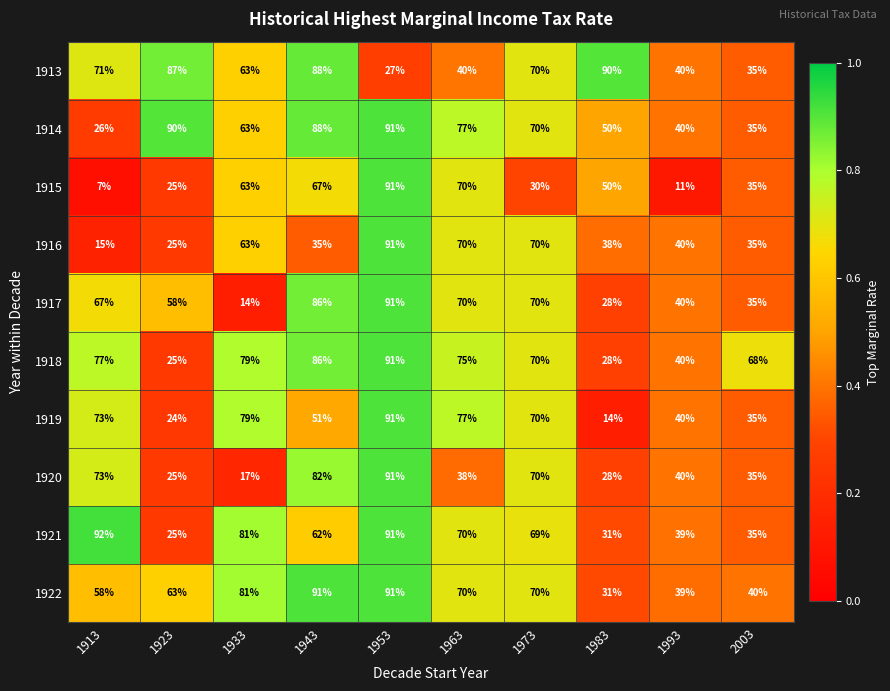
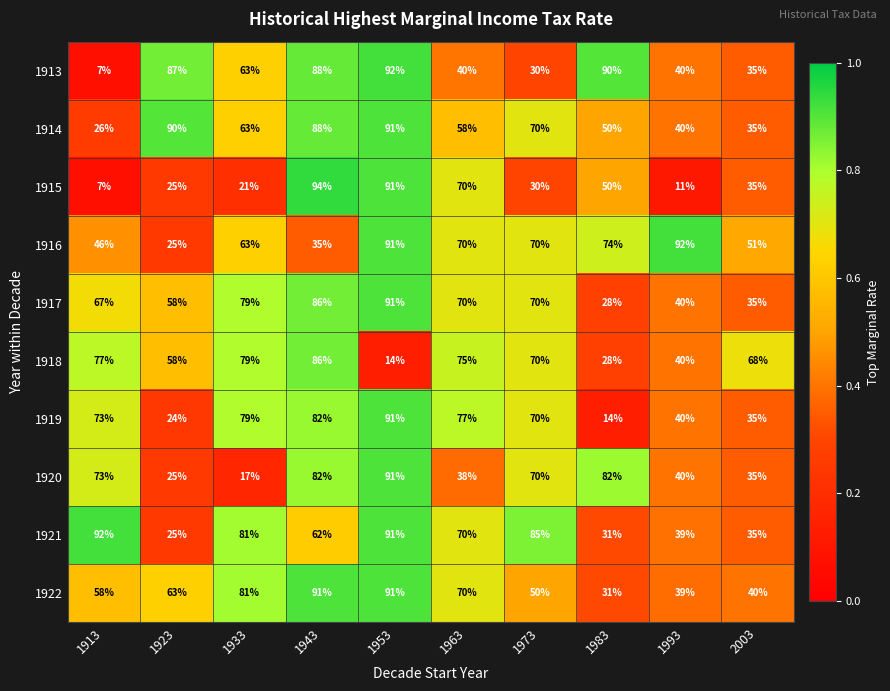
1913, 1913: 71% -> 7%
1913, 1953: 27% -> 92%
1913, 1973: 70% -> 30%
1914, 1963: 77% -> 58%
1915, 1933: 63% -> 21%
1915, 1943: 67% -> 94%
1916, 1913: 15% -> 46%
1916, 1983: 38% -> 74%
1916, 1993: 40% -> 92%
1916, 2003: 35% -> 51%
1917, 1933: 14% -> 79%
1918, 1923: 25% -> 58%
1918, 1953: 91% -> 14%
1919, 1943: 51% -> 82%
1920, 1983: 28% -> 82%
1921, 1973: 69% -> 85%
1922, 1973: 70% -> 50%
